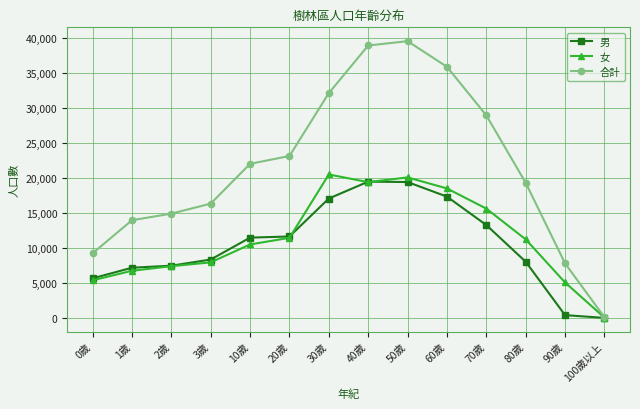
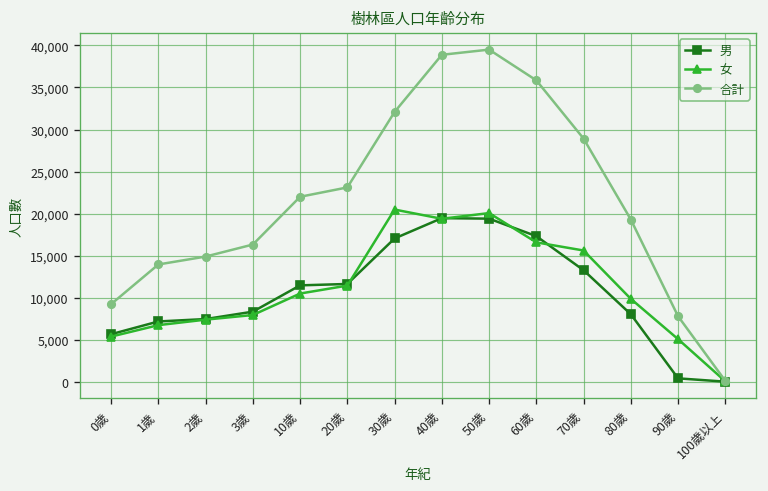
女, 60歲: 19,000 -> 17,000
女, 80歲: 11,000 -> 10,000
